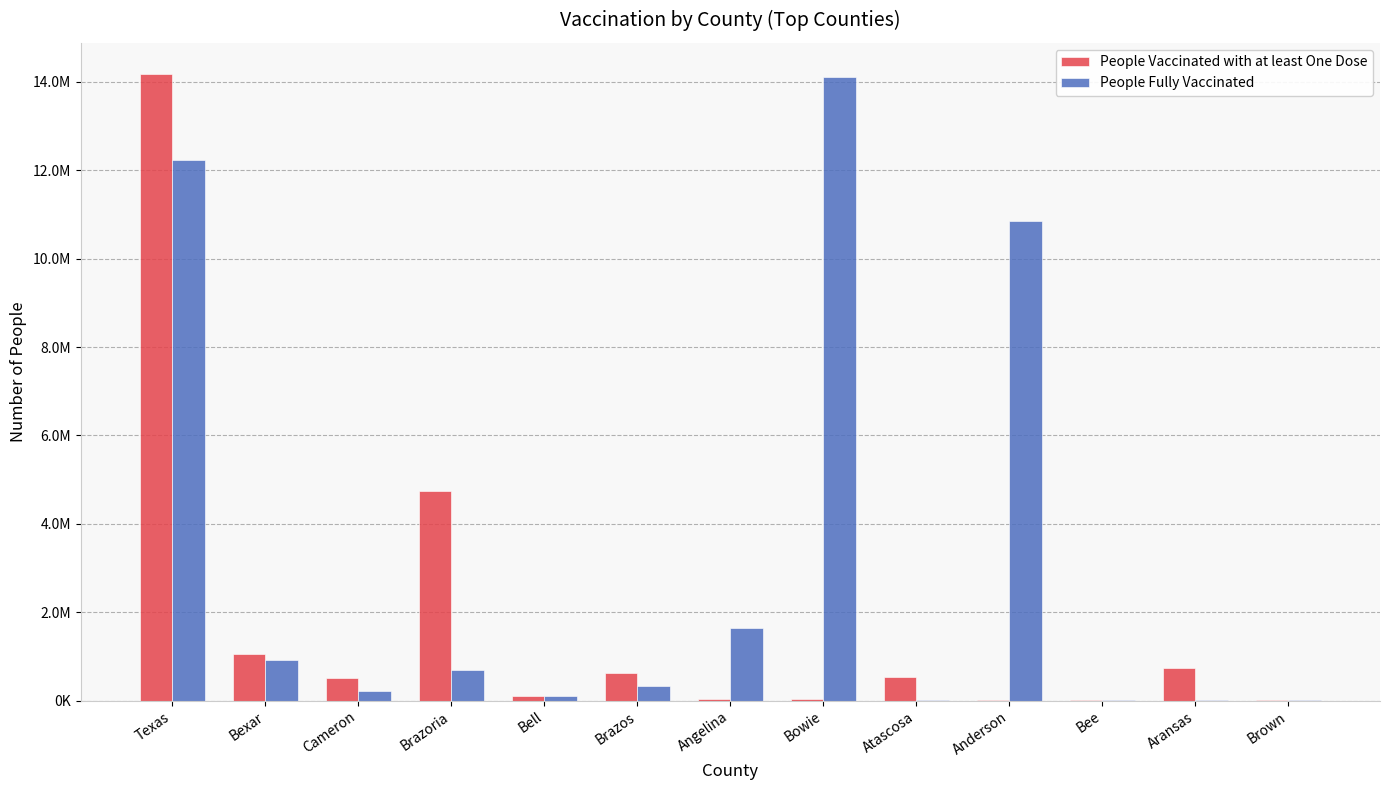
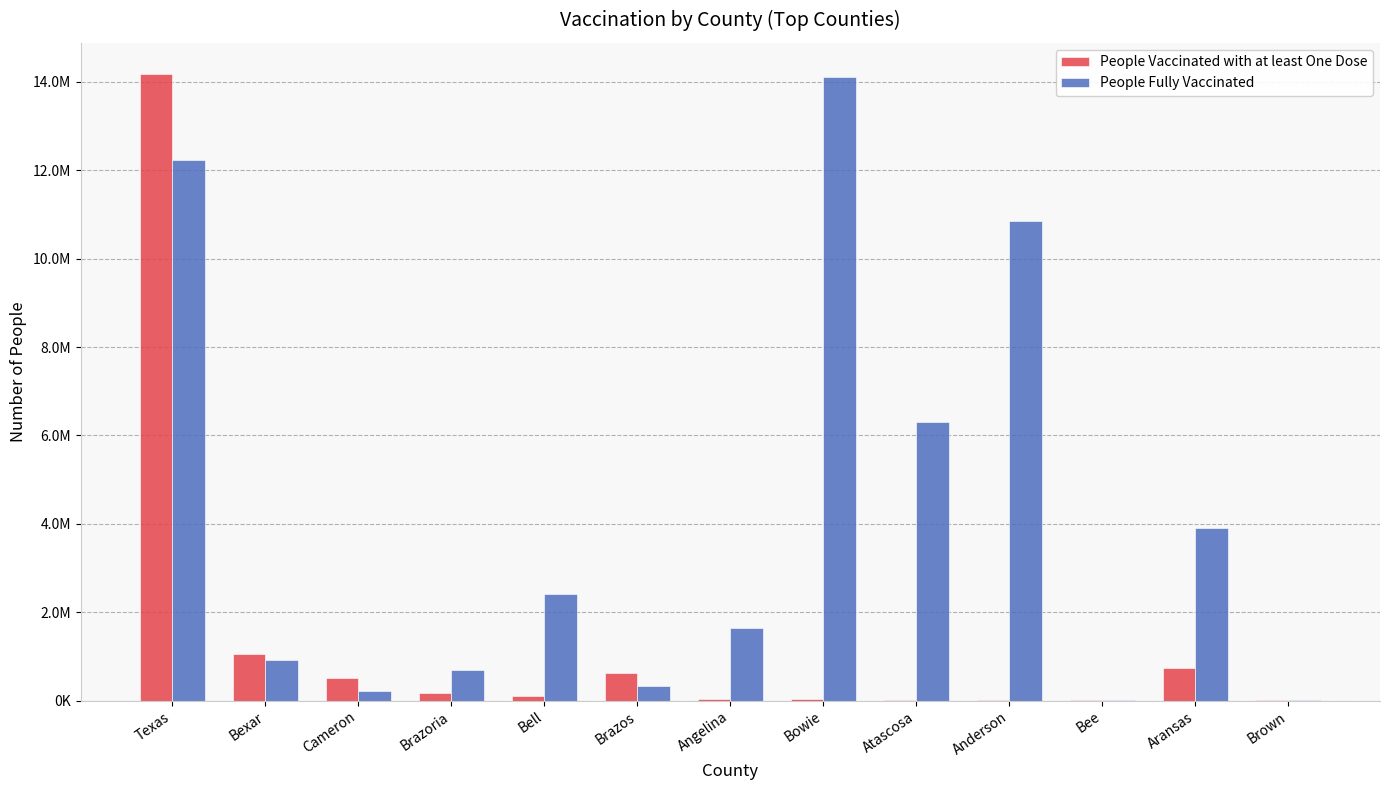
People Vaccinated with at least One Dose, Brazoria: 4700000 -> 200000
People Fully Vaccinated, Bell: 100000 -> 2400000
People Vaccinated with at least One Dose, Atascosa: 500000 -> 0
People Fully Vaccinated, Atascosa: 0 -> 6300000
People Fully Vaccinated, Aransas: 0 -> 3900000
